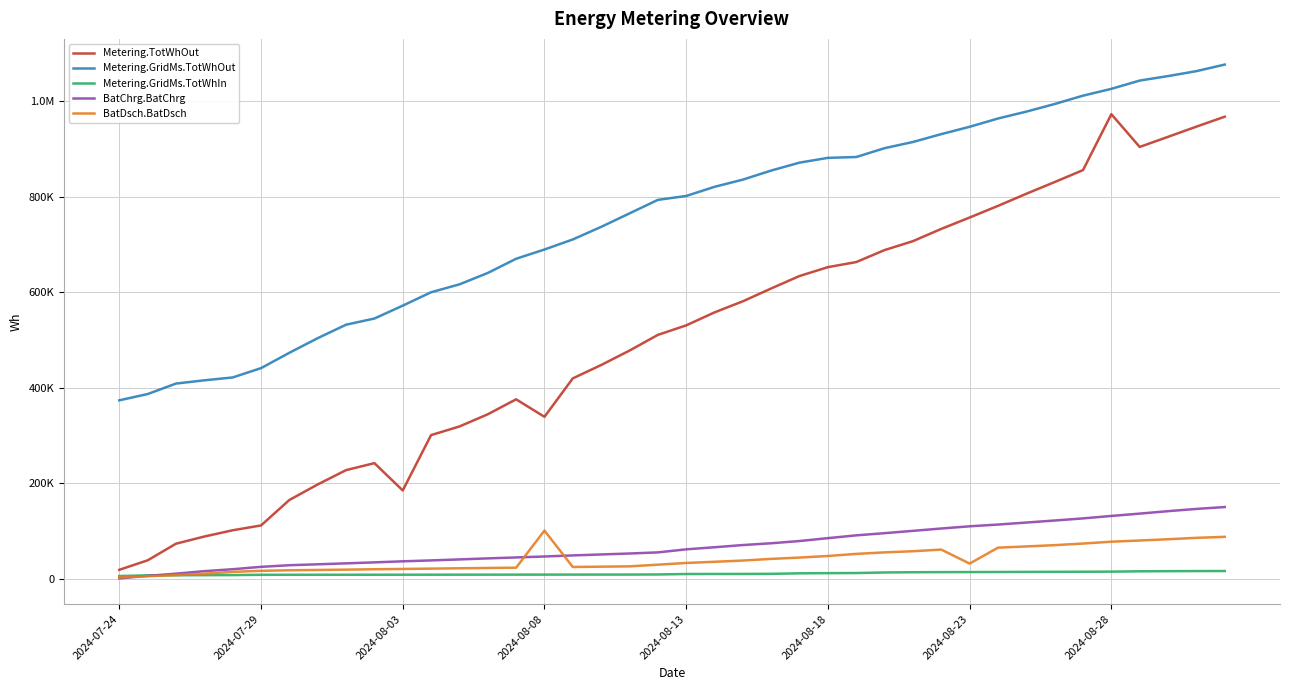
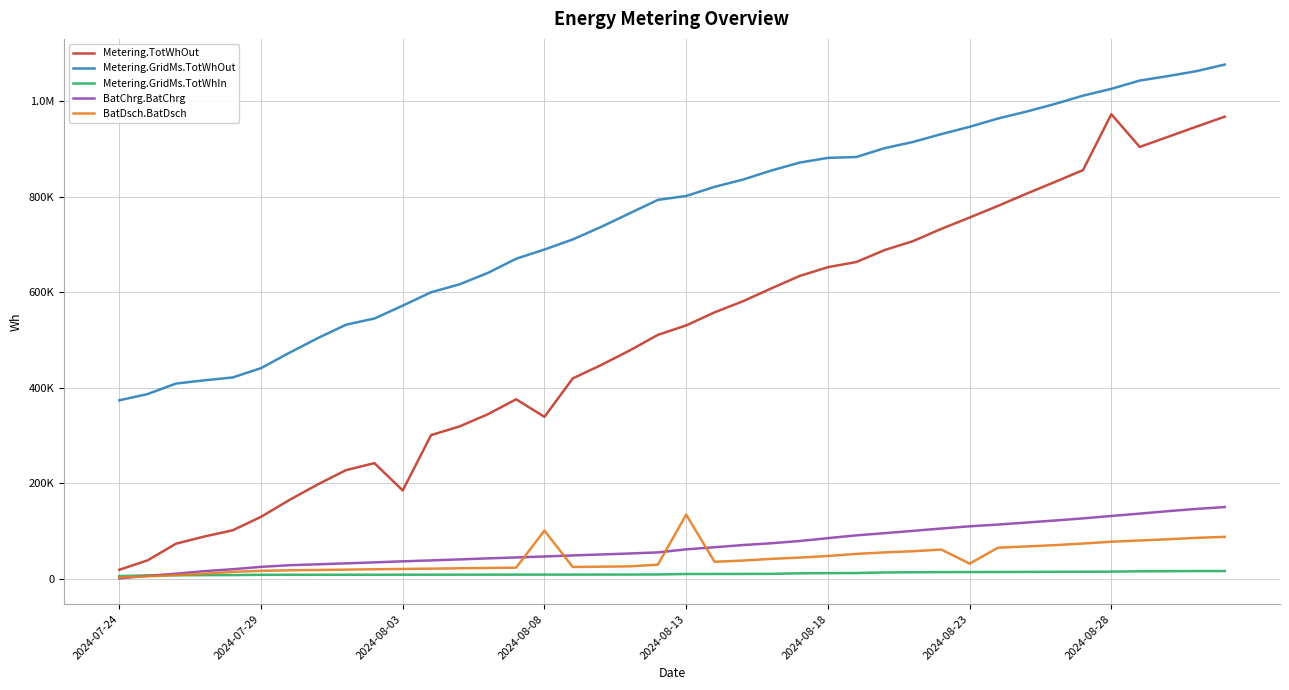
Metering.TotWhOut, 2024-07-29: 110000 -> 130000
BatDsch.BatDsch, 2024-08-13: 30000 -> 130000
